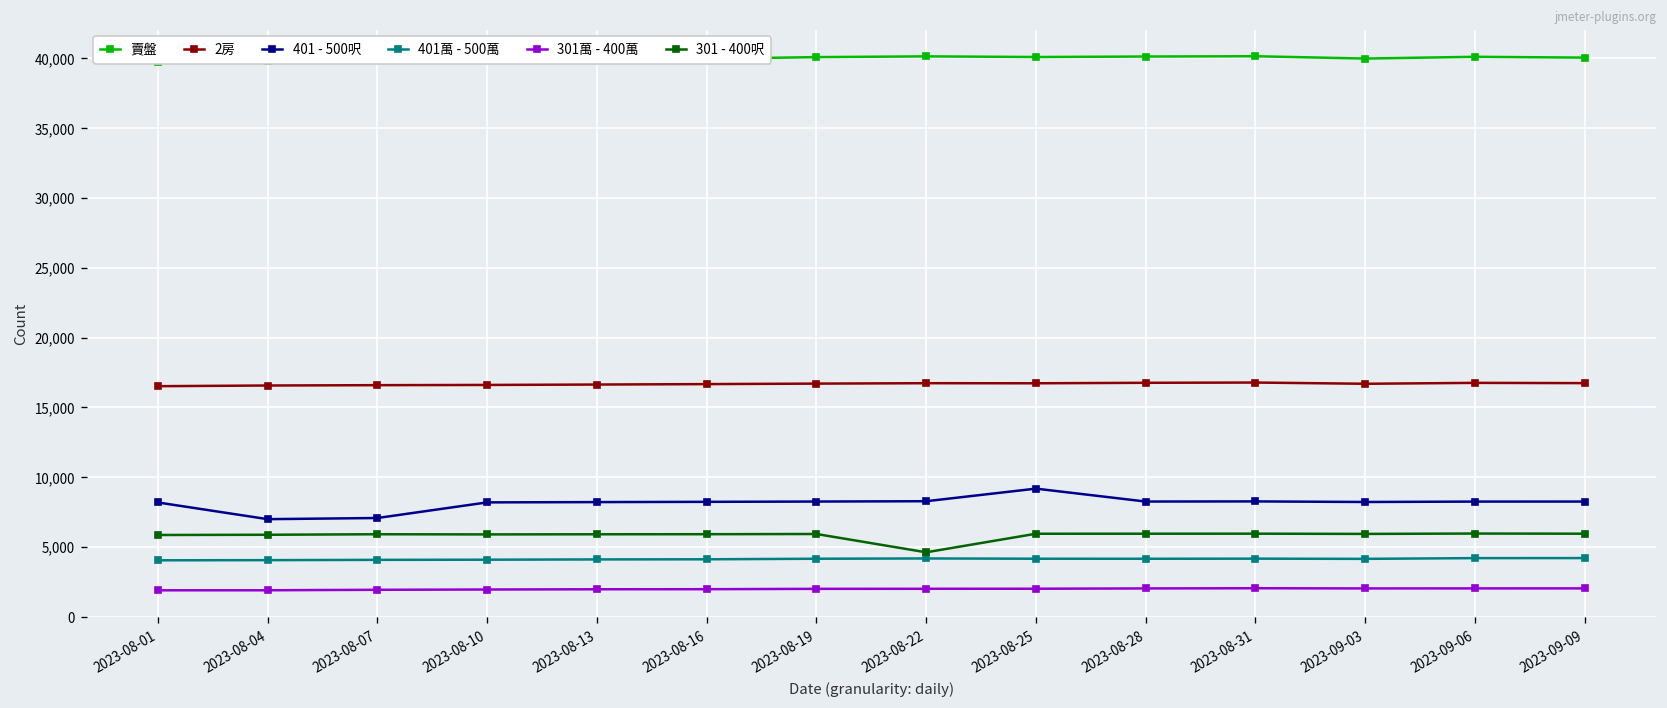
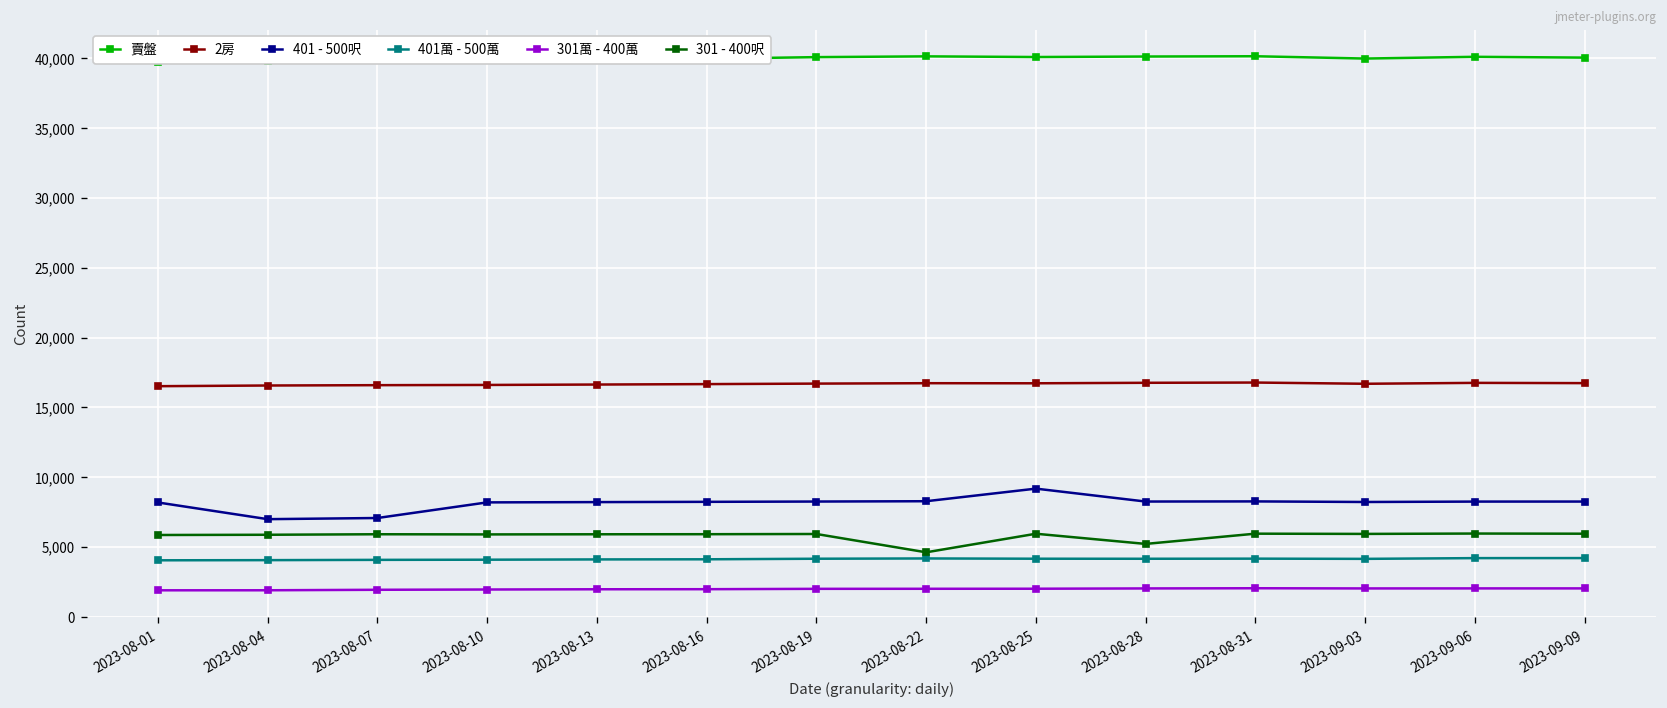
301 - 400呎, 2023-08-28: 5,900 -> 5,200
